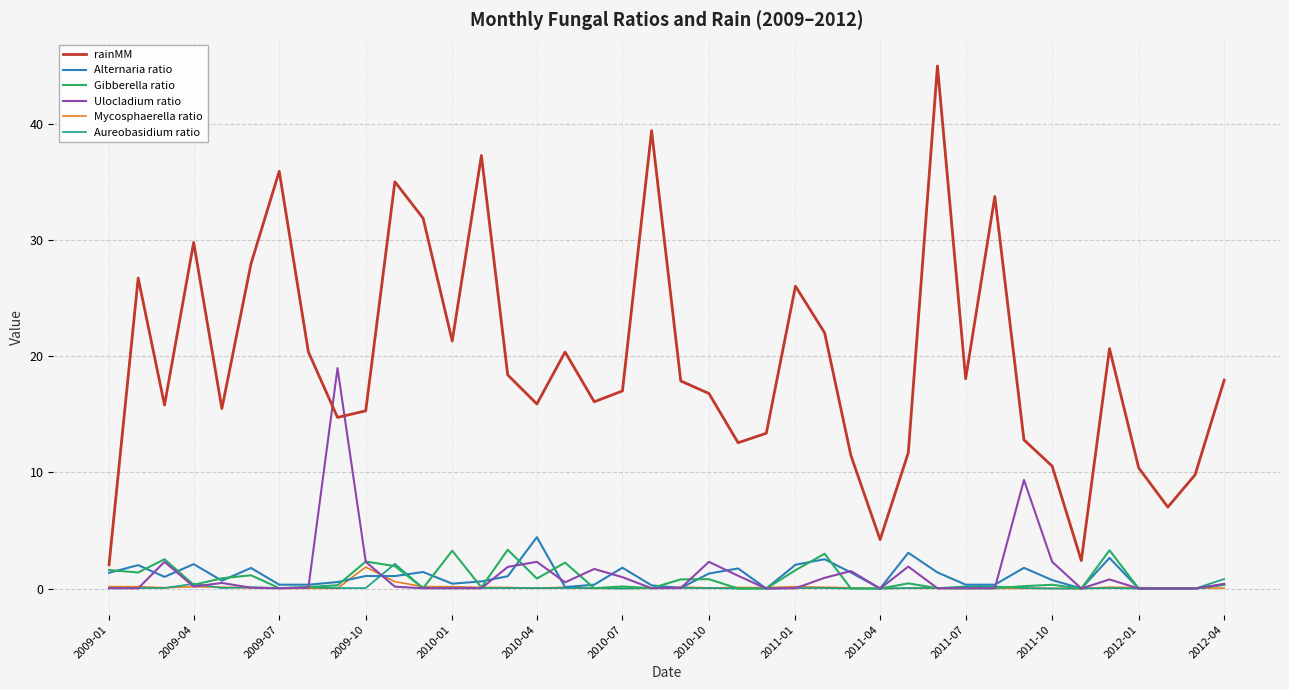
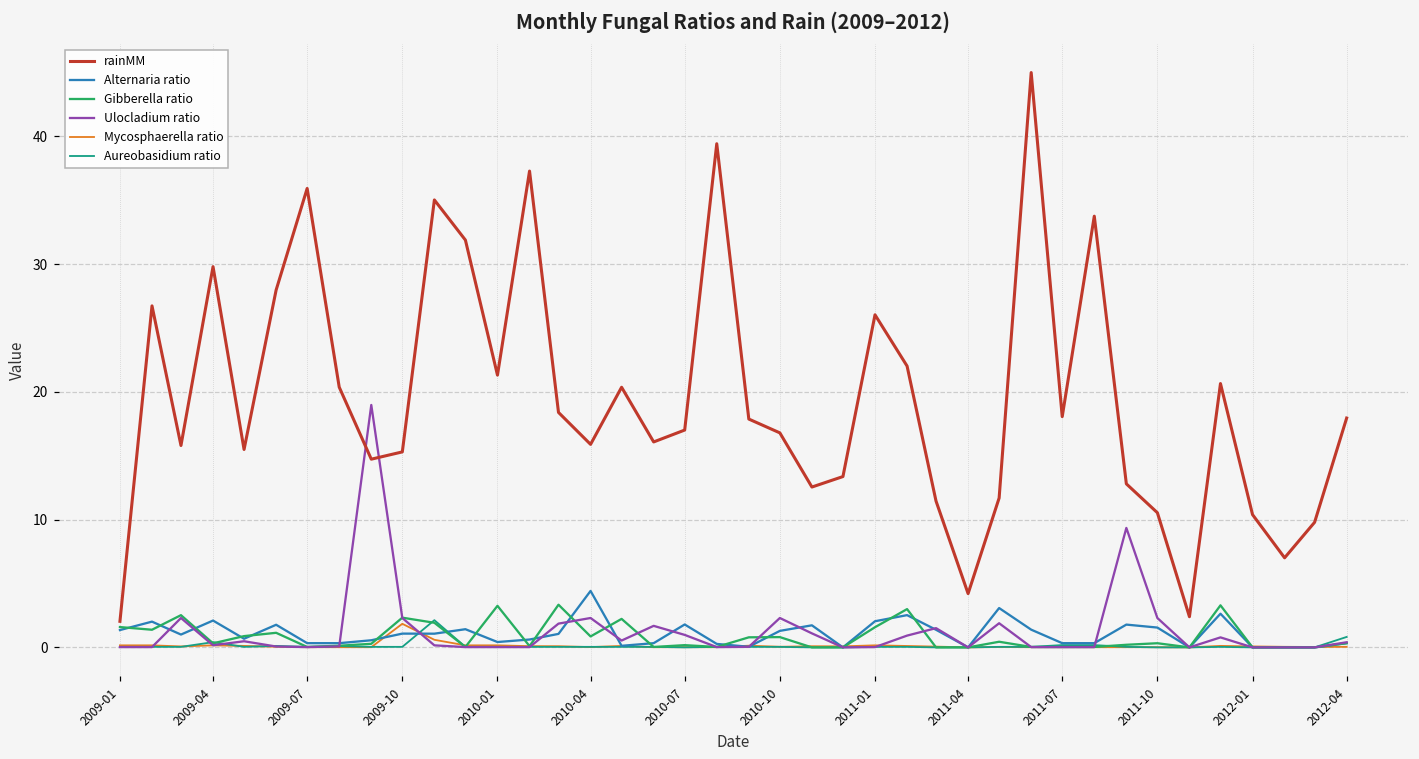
Alternaria ratio, 2011-10: 0.7 -> 1.6
